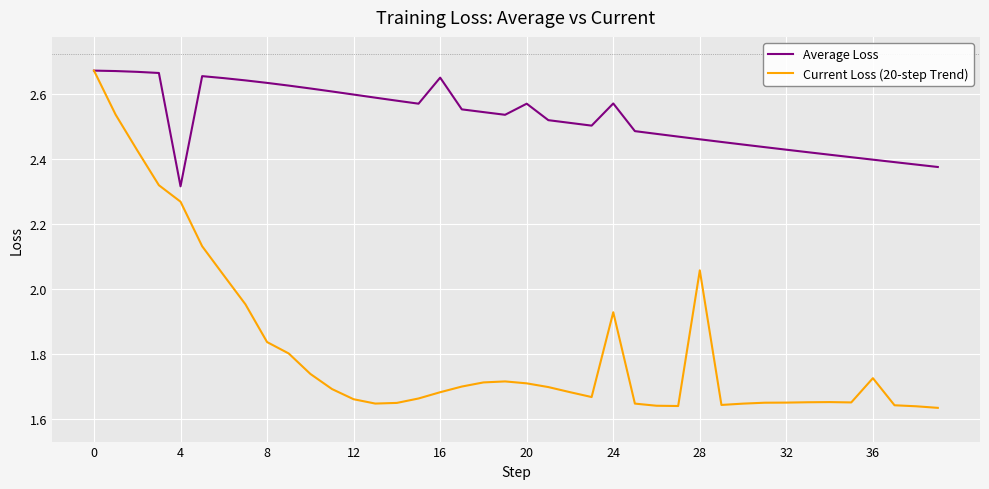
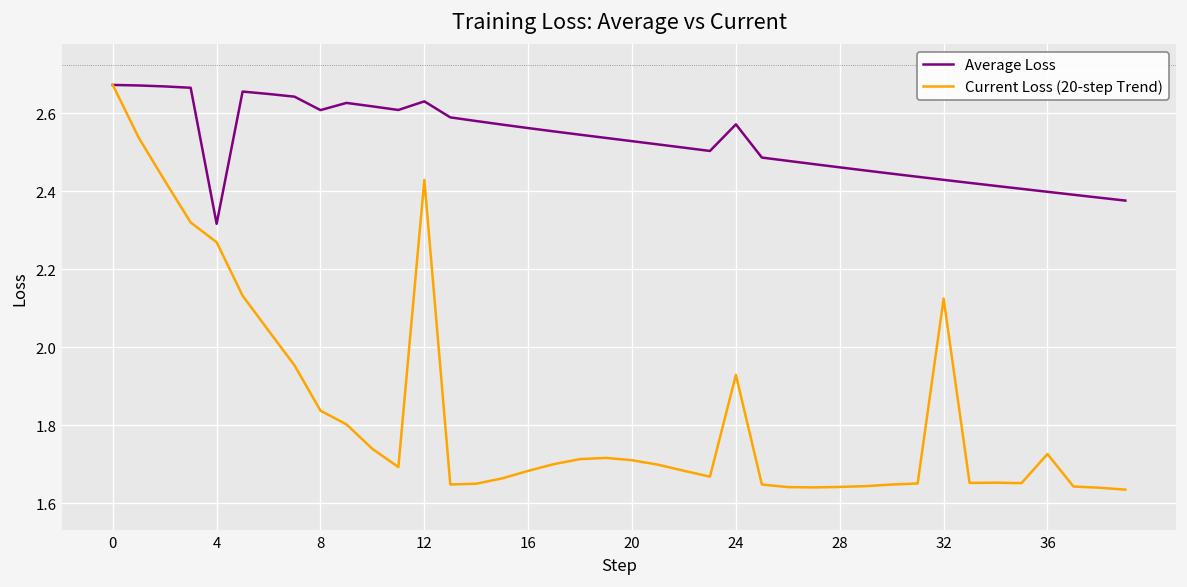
Average Loss, 8: 2.63 -> 2.61
Average Loss, 12: 2.60 -> 2.63
Current Loss (20-step Trend), 12: 1.66 -> 2.43
Average Loss, 16: 2.65 -> 2.56
Average Loss, 20: 2.57 -> 2.53
Current Loss (20-step Trend), 28: 2.06 -> 1.64
Current Loss (20-step Trend), 32: 1.65 -> 2.12
